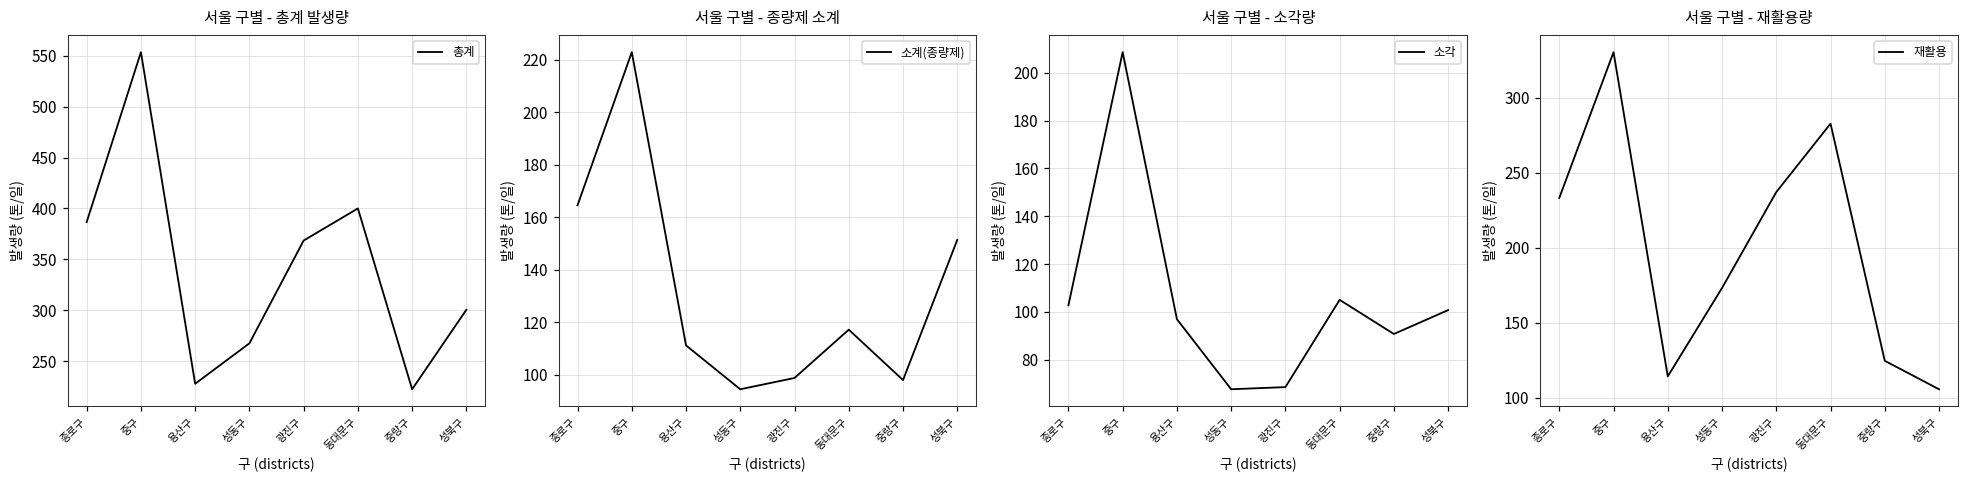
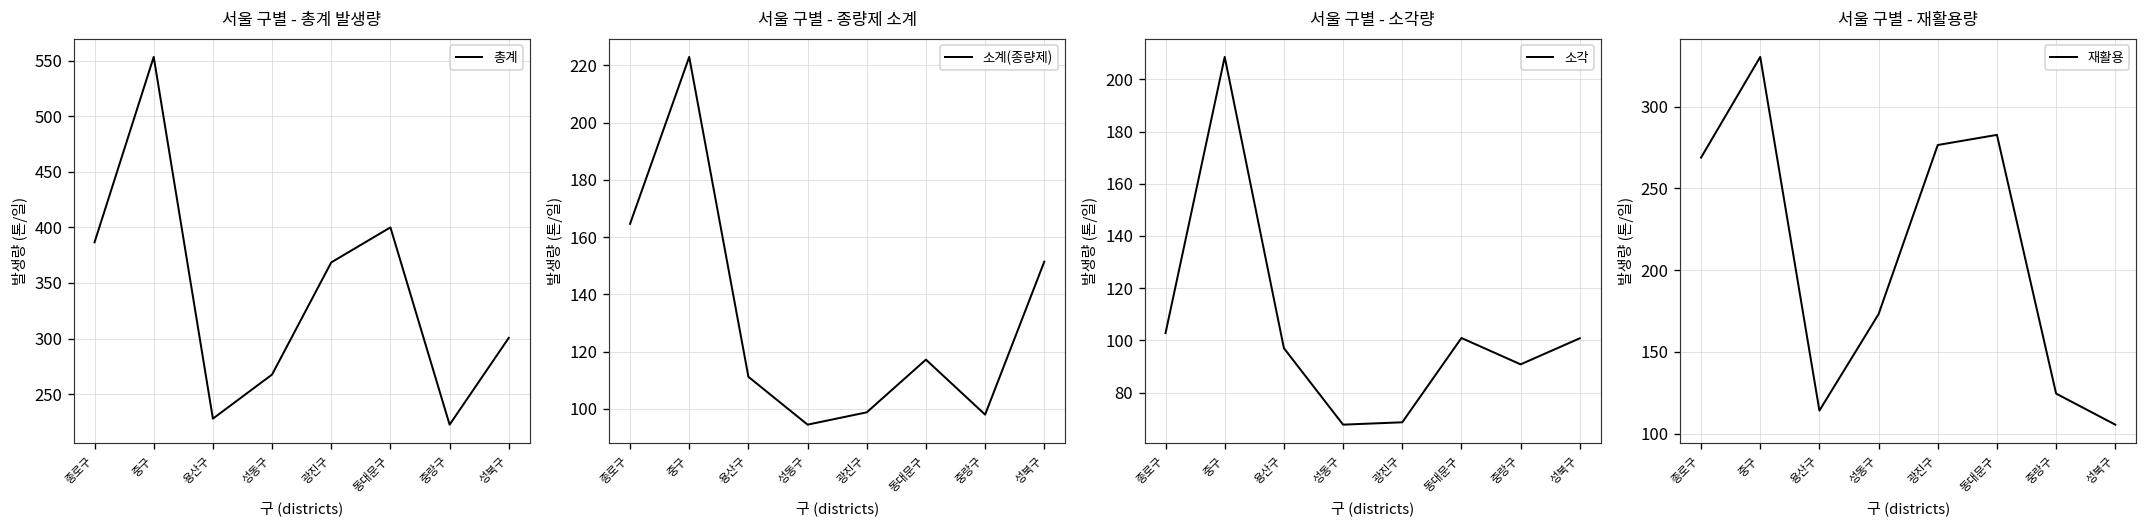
서울 구별 - 소각량, 동대문구: 105 -> 101
서울 구별 - 재활용량, 종로구: 233 -> 269
서울 구별 - 재활용량, 광진구: 237 -> 277
